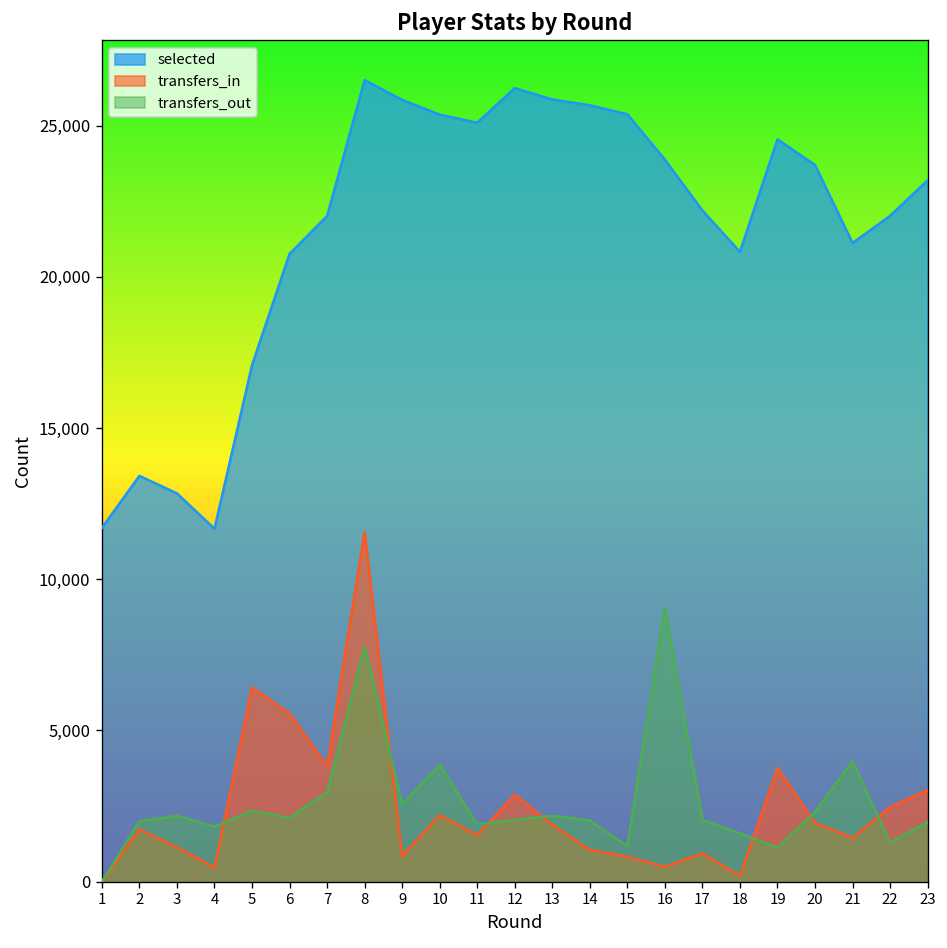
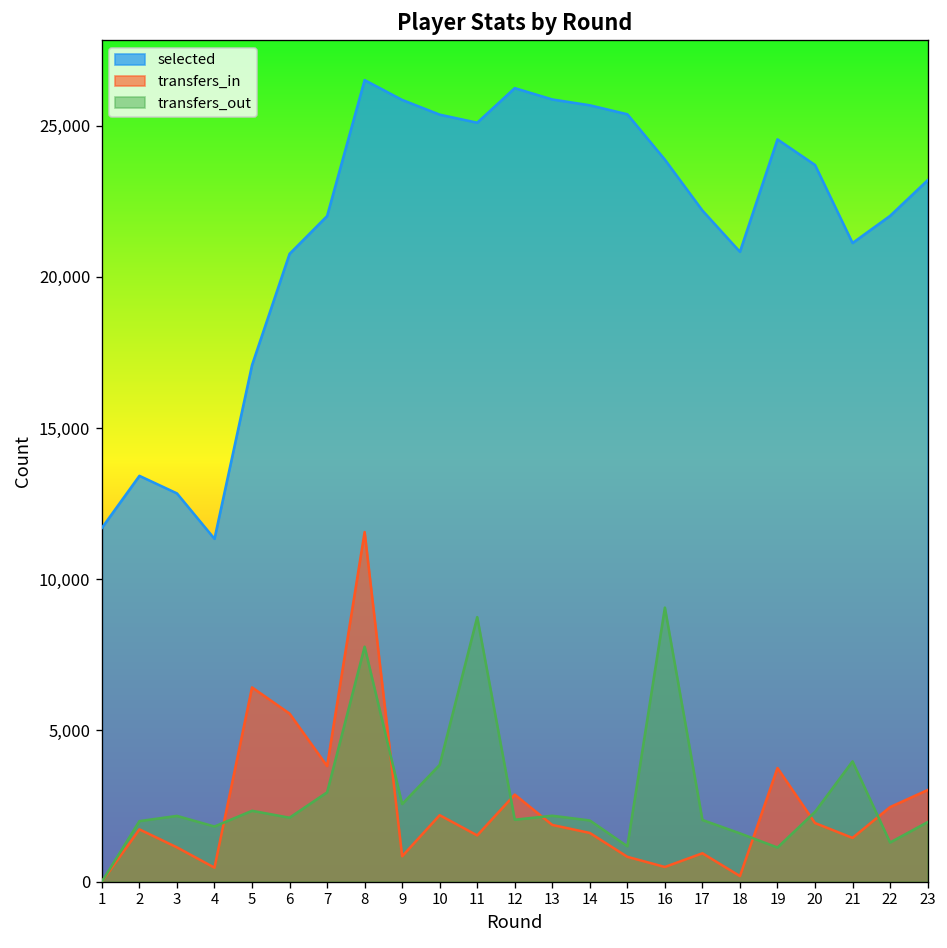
selected, 4: 11,700 -> 11,300
transfers_out, 11: 1,900 -> 8,700
transfers_in, 14: 1,000 -> 1,600
